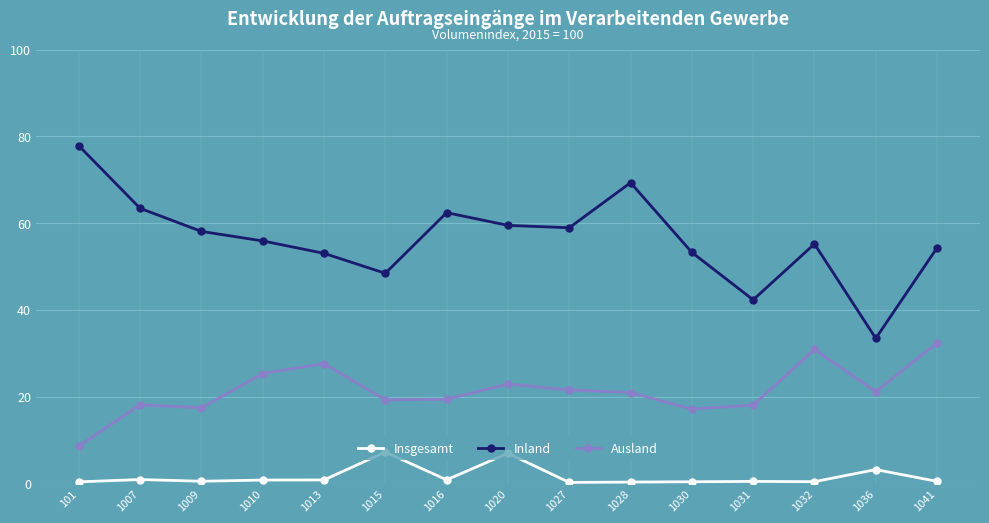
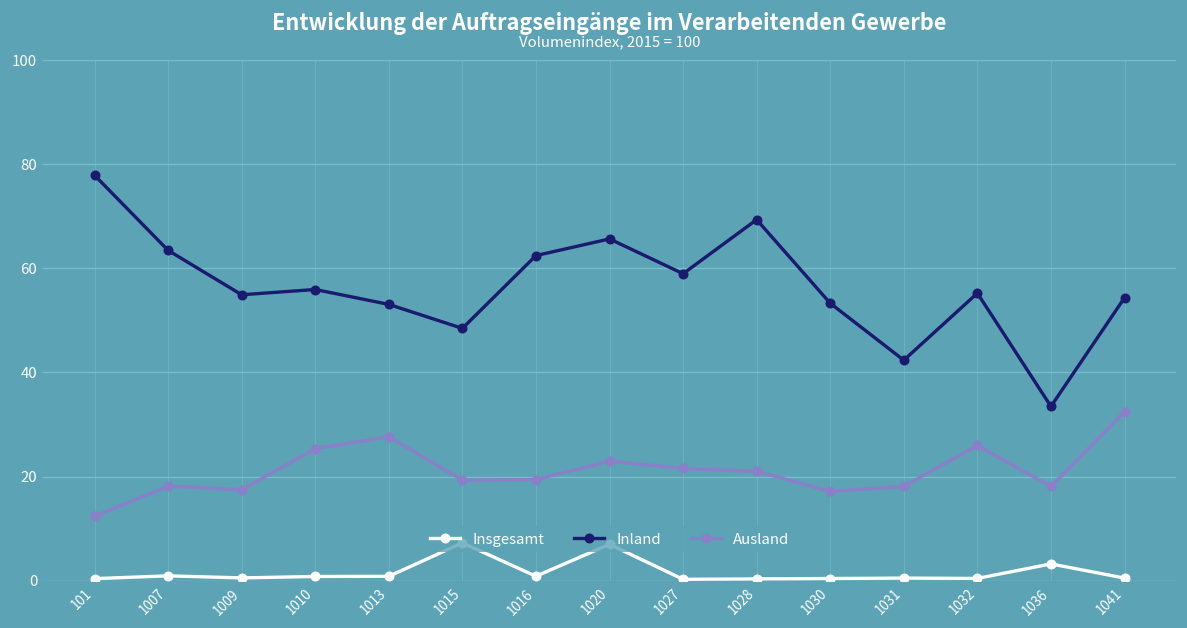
Ausland, 101: 9 -> 12
Inland, 1009: 58 -> 55
Inland, 1020: 59 -> 66
Ausland, 1032: 31 -> 26
Ausland, 1036: 21 -> 18
